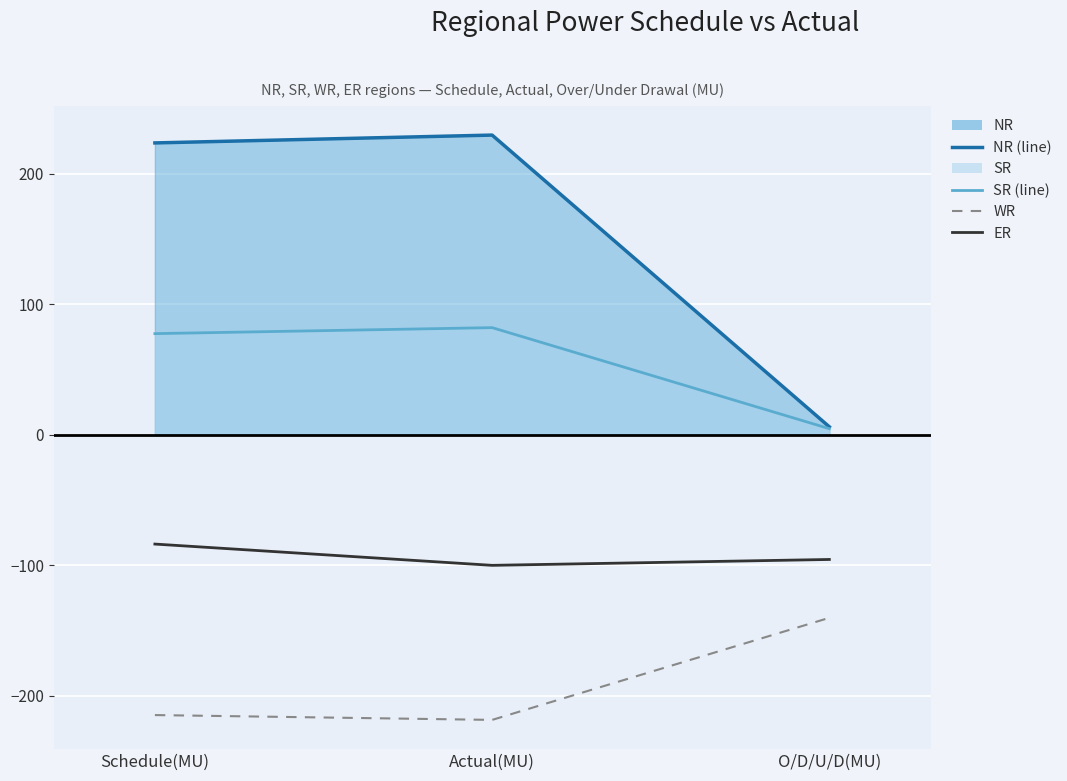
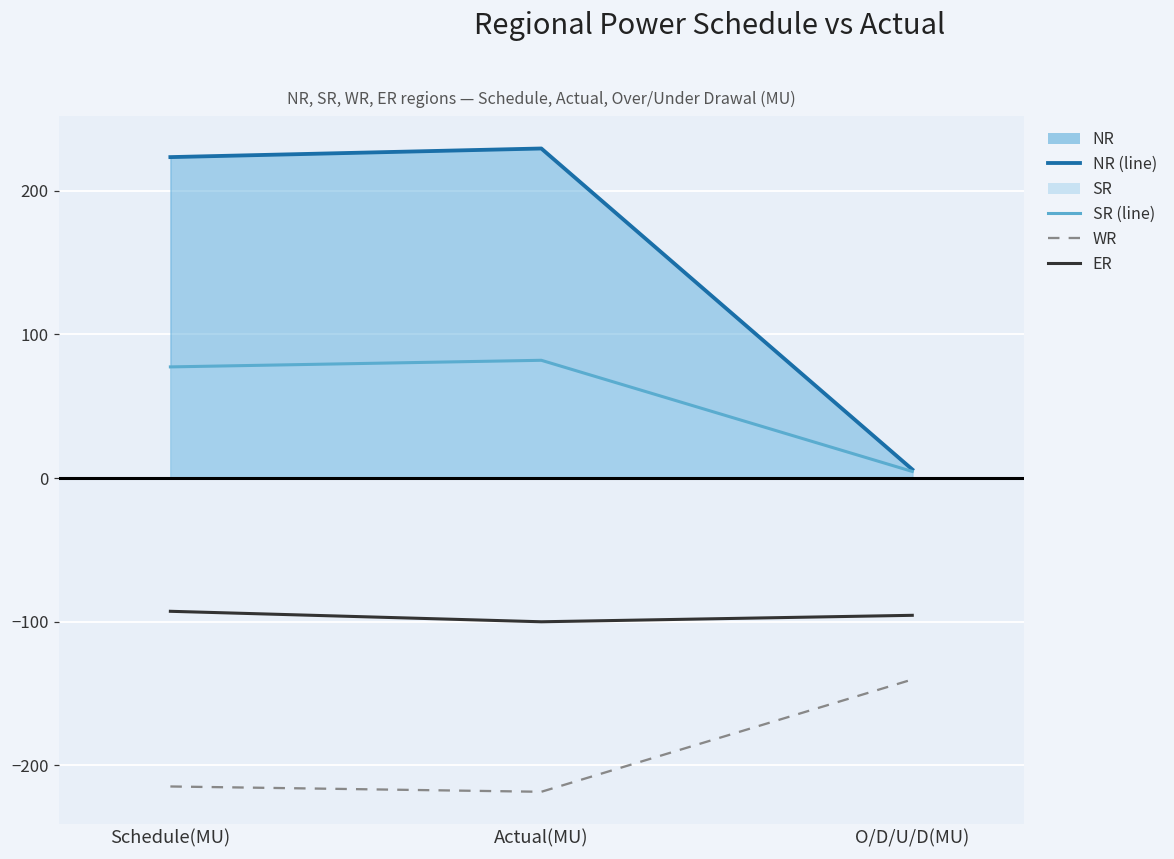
ER, Schedule(MU): -84 -> -93
